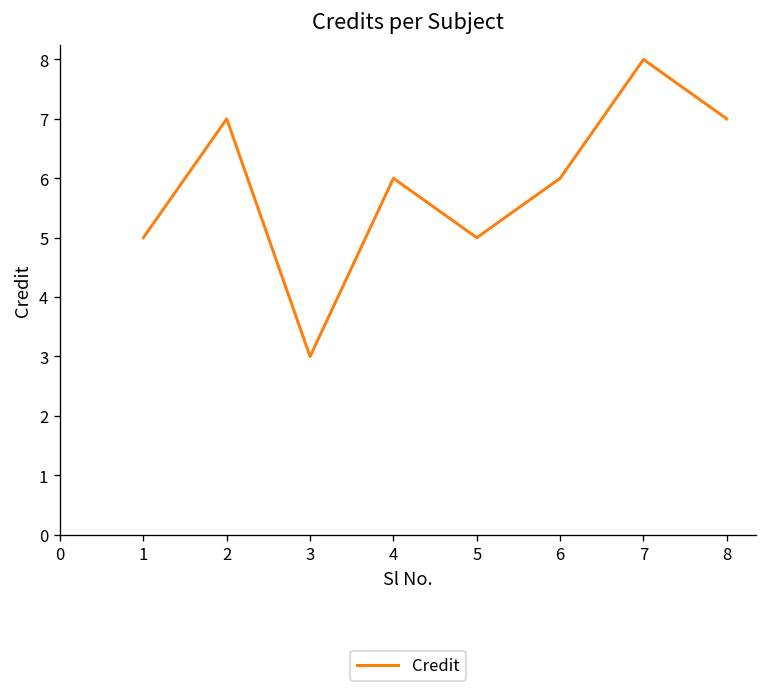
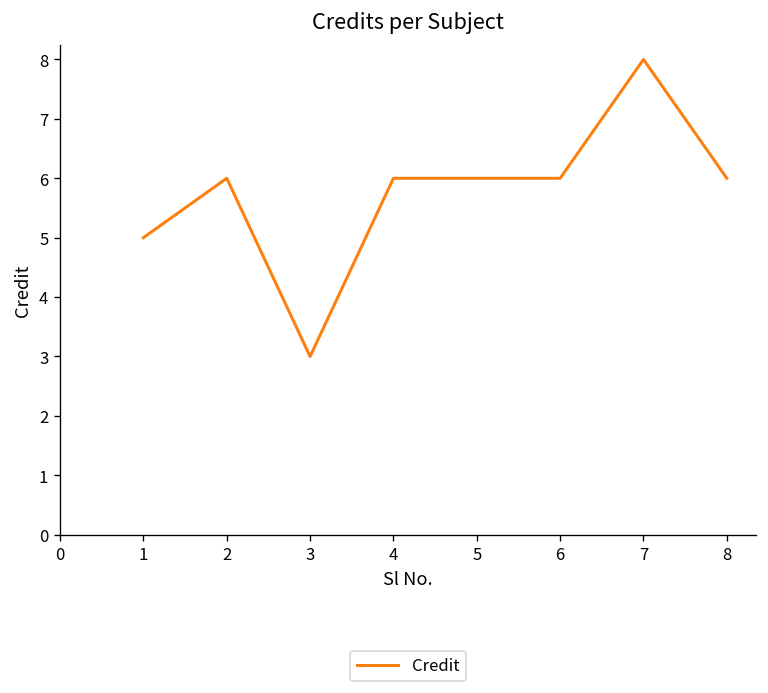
2: 7 -> 6
5: 5 -> 6
8: 7 -> 6
